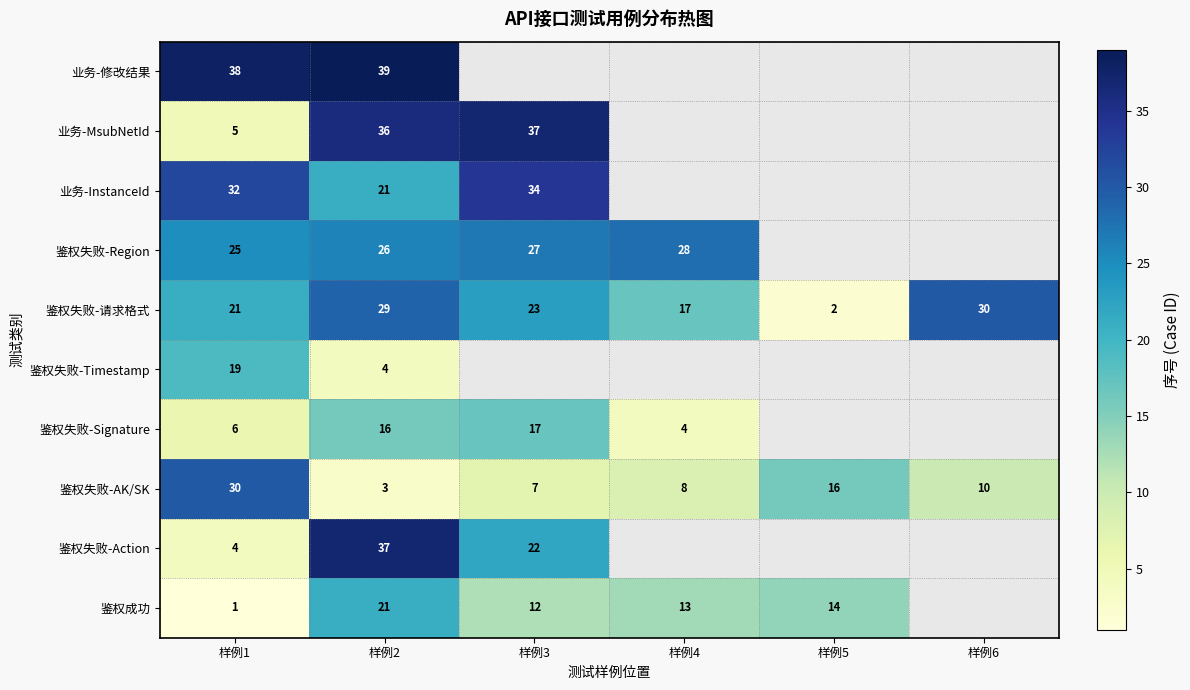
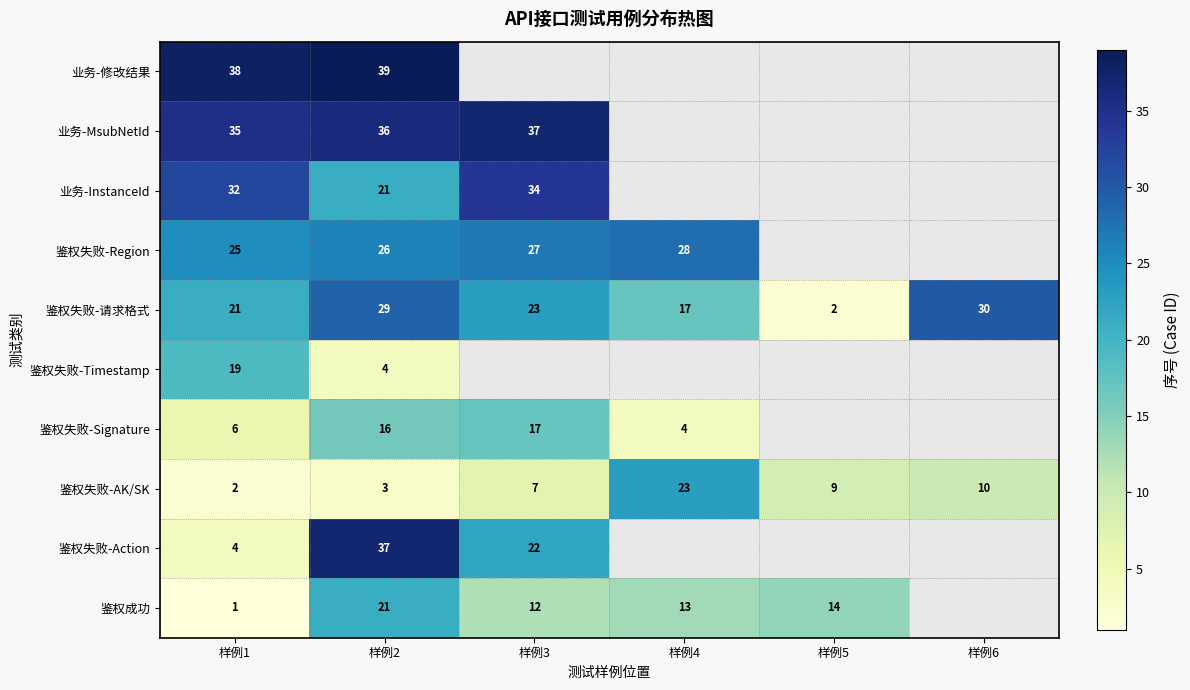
业务-MsubNetId, 样例1: 5 -> 35
鉴权失败-AK/SK, 样例1: 30 -> 2
鉴权失败-AK/SK, 样例4: 8 -> 23
鉴权失败-AK/SK, 样例5: 16 -> 9
